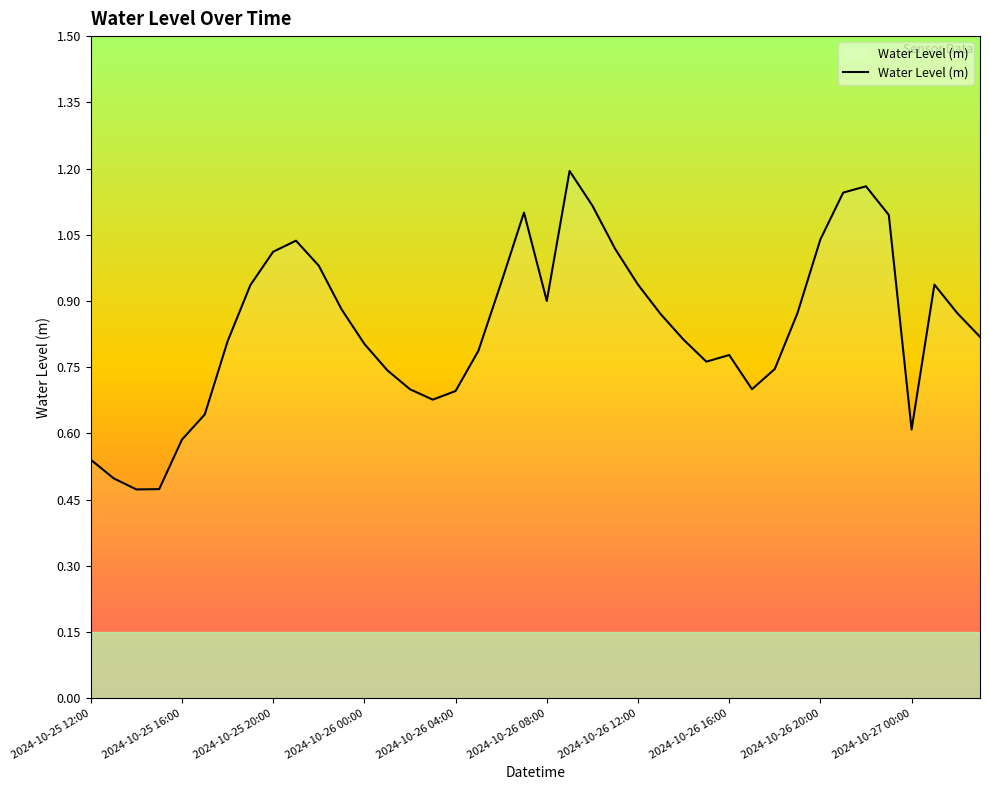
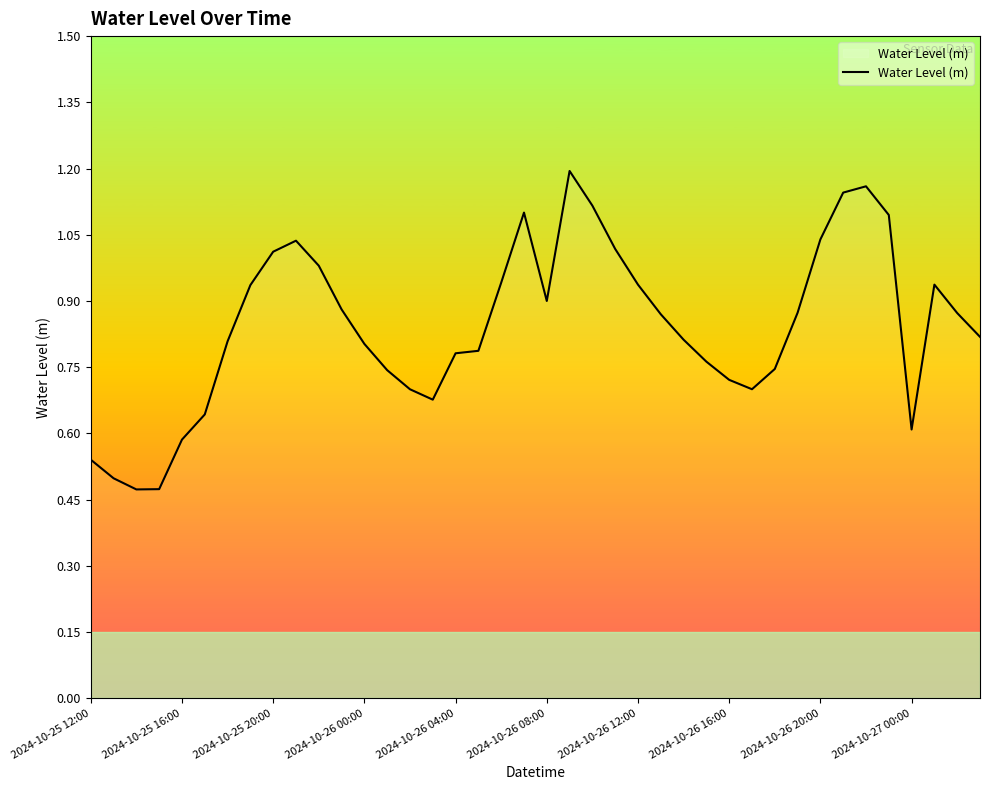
2024-10-26 04:00: 0.70 -> 0.78
2024-10-26 16:00: 0.78 -> 0.72
